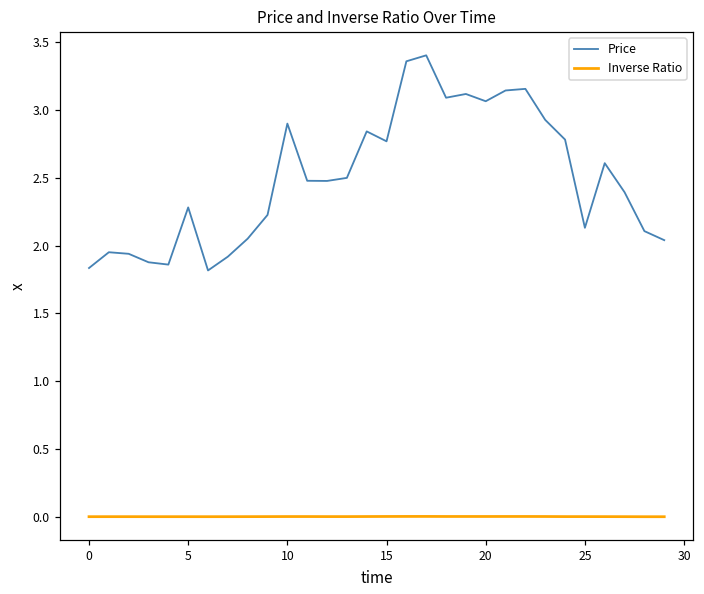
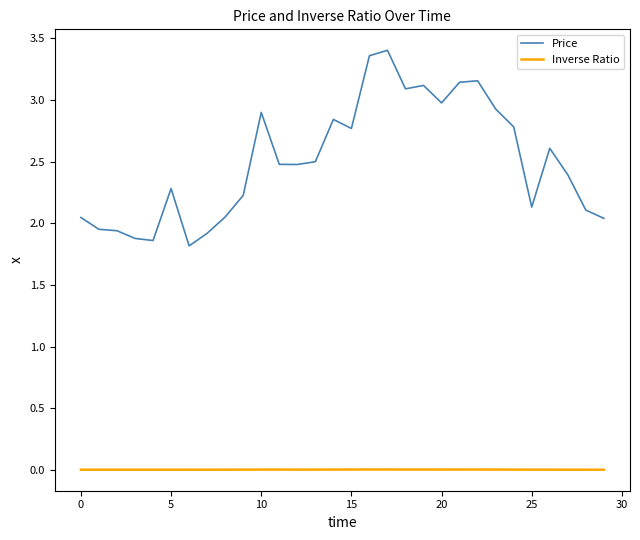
Price, 0: 1.83 -> 2.05
Price, 20: 3.06 -> 2.98
